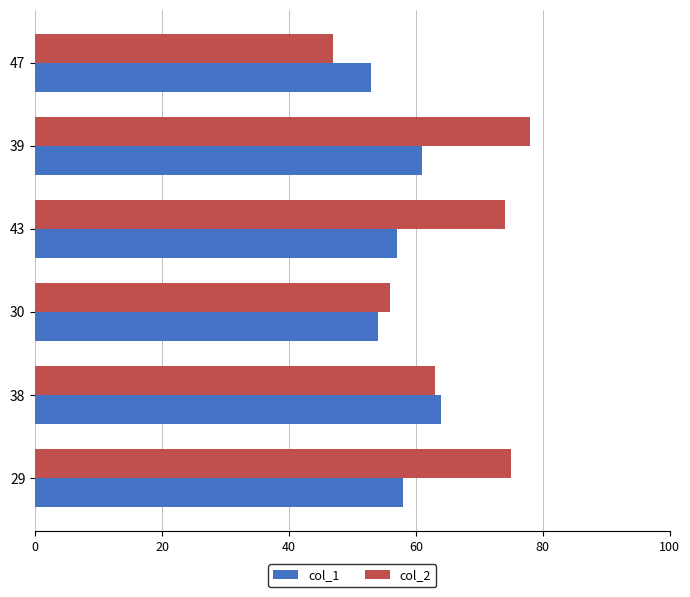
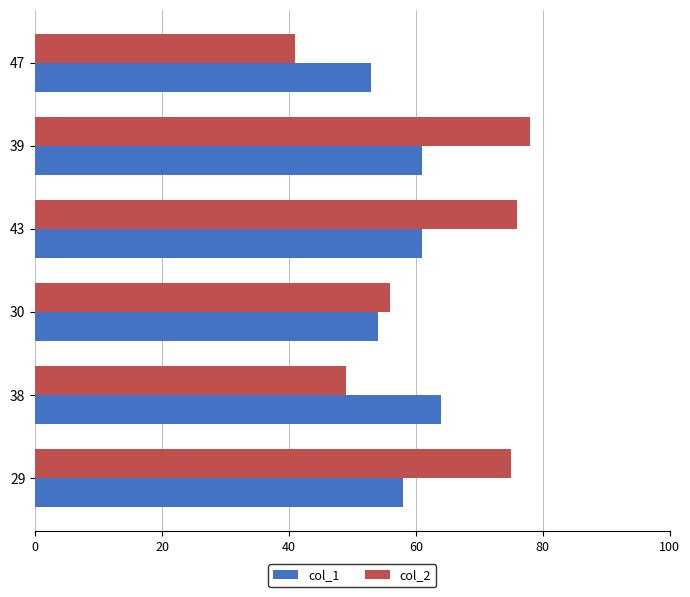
col_2, 47: 47 -> 41
col_2, 43: 74 -> 76
col_1, 43: 57 -> 61
col_2, 38: 63 -> 49
